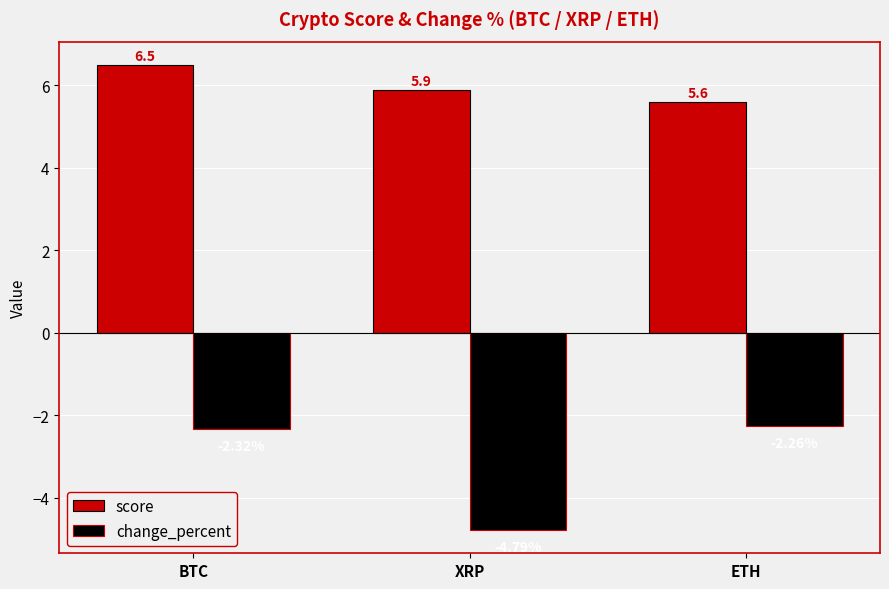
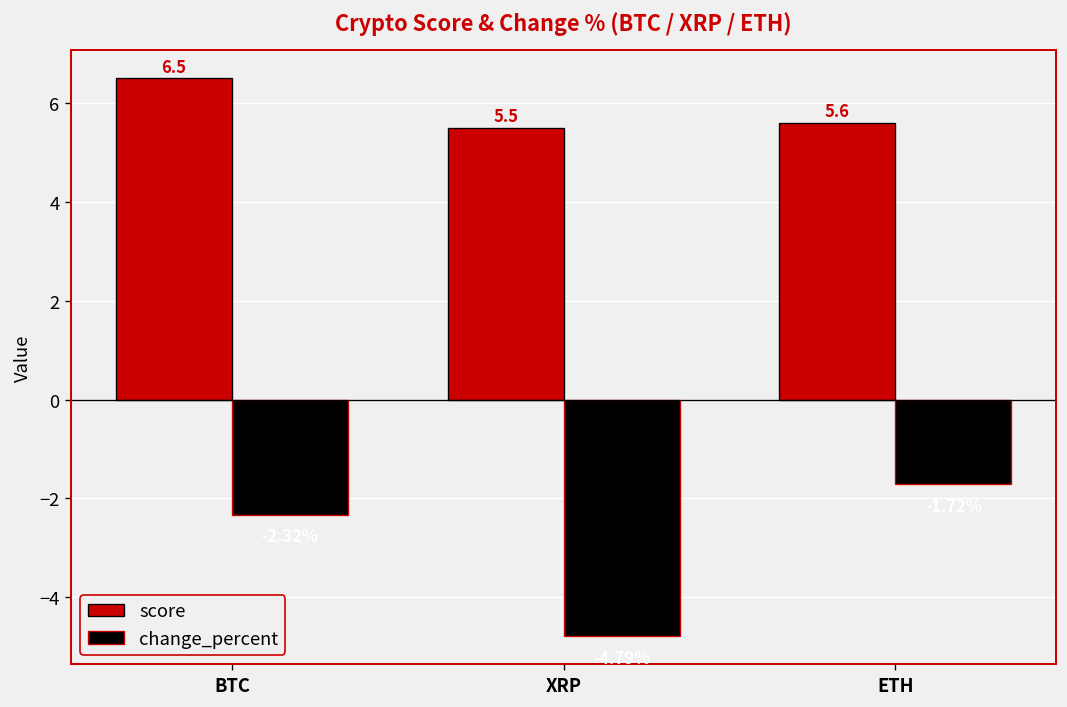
score, XRP: 5.9 -> 5.5
change_percent, ETH: -2.3 -> -1.7
